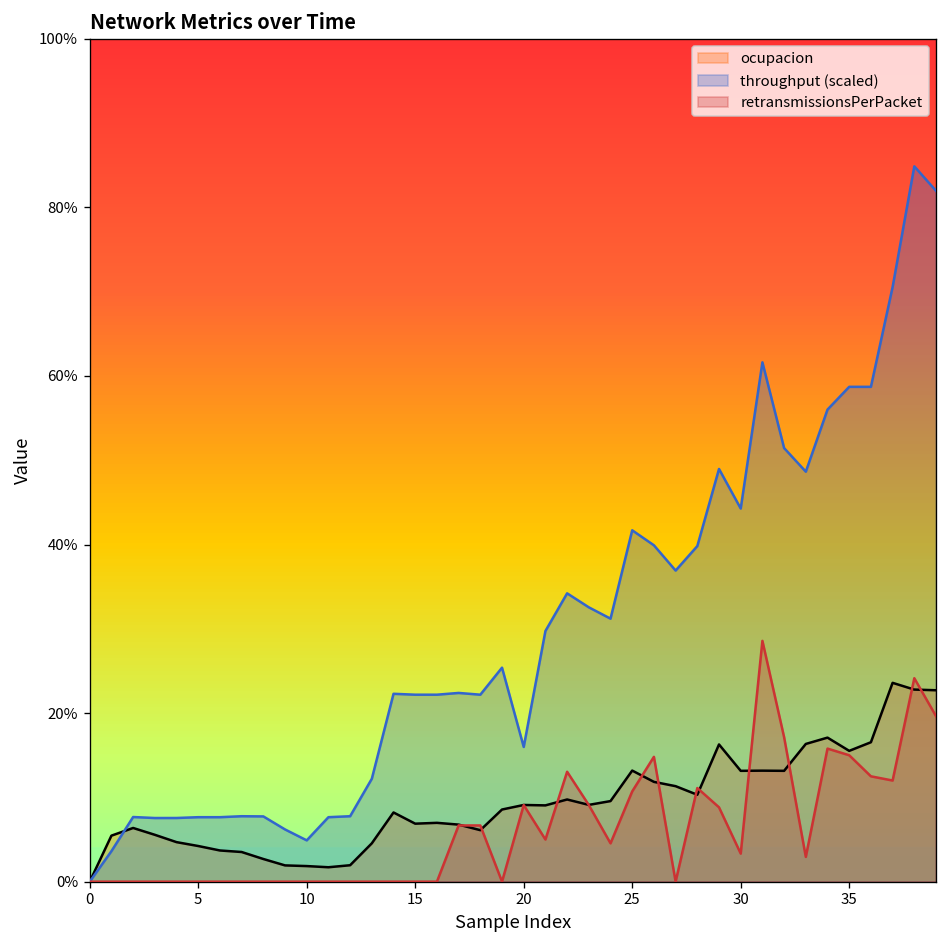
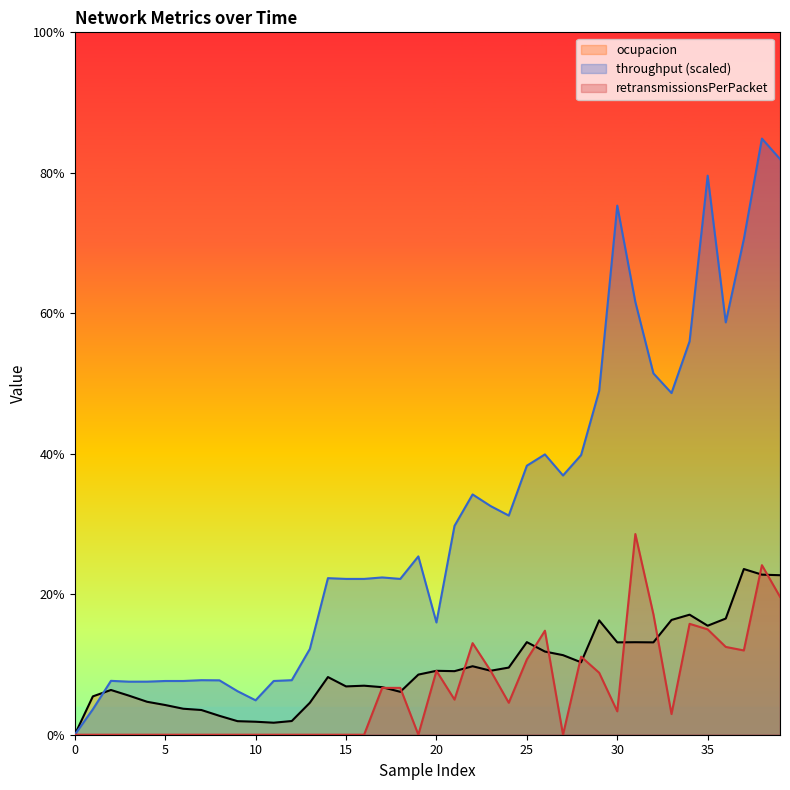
throughput (scaled), 25: 42% -> 38%
throughput (scaled), 30: 44% -> 75%
throughput (scaled), 35: 59% -> 80%
